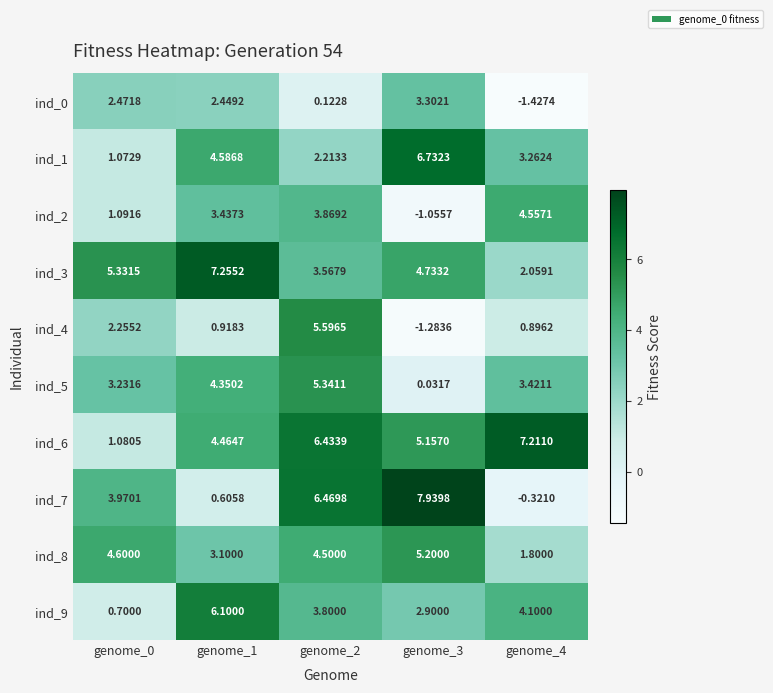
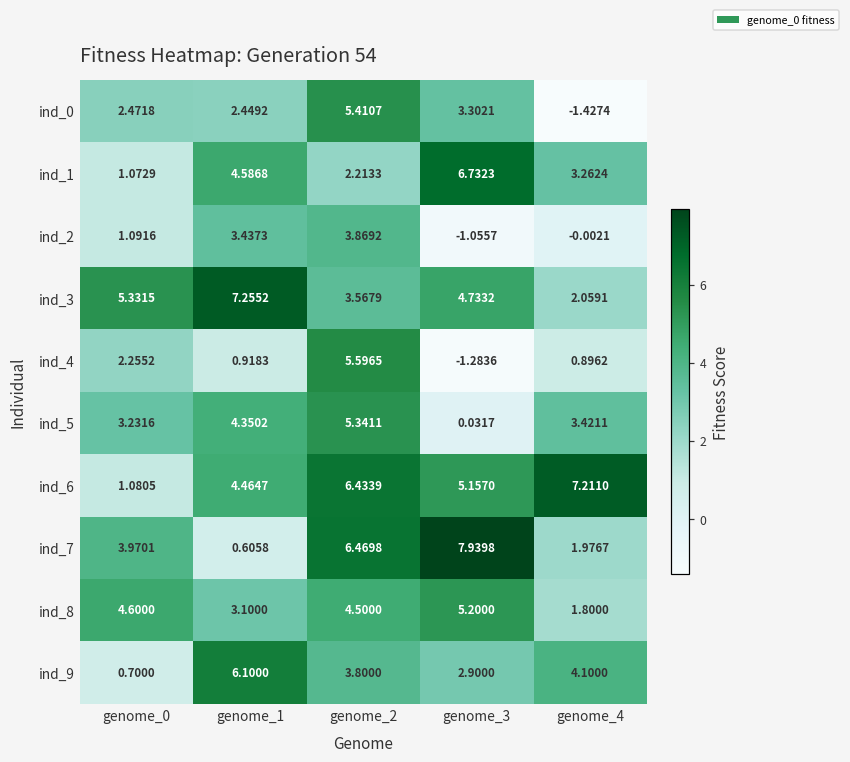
ind_0, genome_2: 0.1228 -> 5.4107
ind_2, genome_4: 4.5571 -> -0.0021
ind_7, genome_4: -0.3210 -> 1.9767
